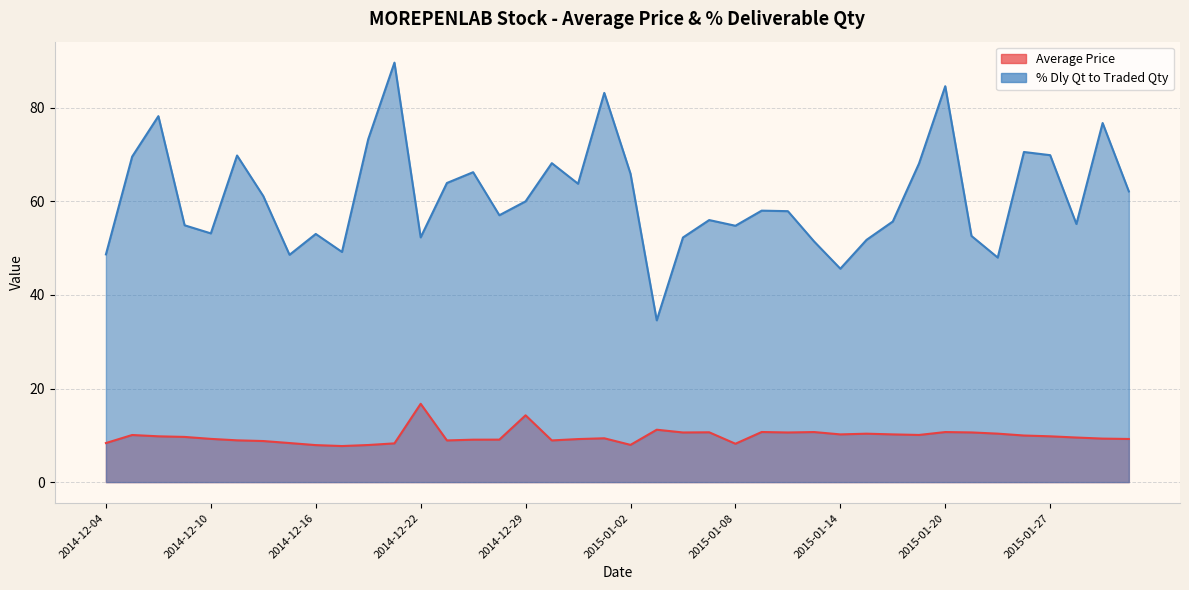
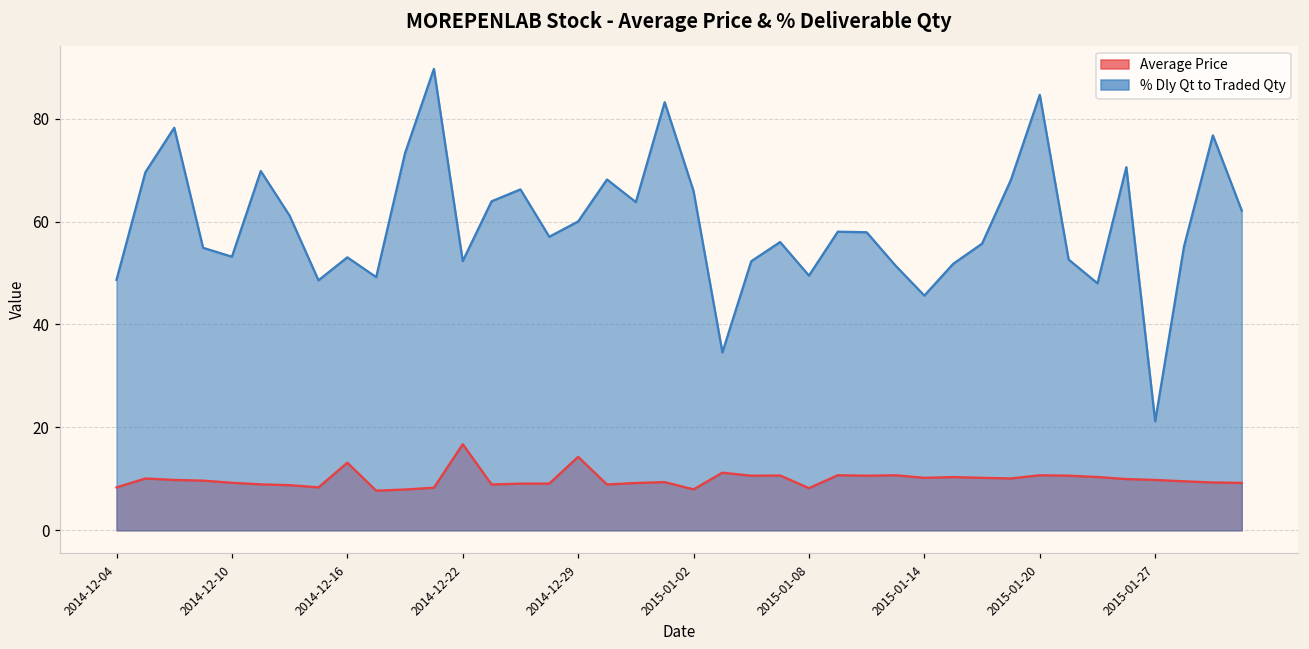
Average Price, 2014-12-16: 8 -> 13
% Dly Qt to Traded Qty, 2015-01-08: 55 -> 50
% Dly Qt to Traded Qty, 2015-01-27: 70 -> 21
